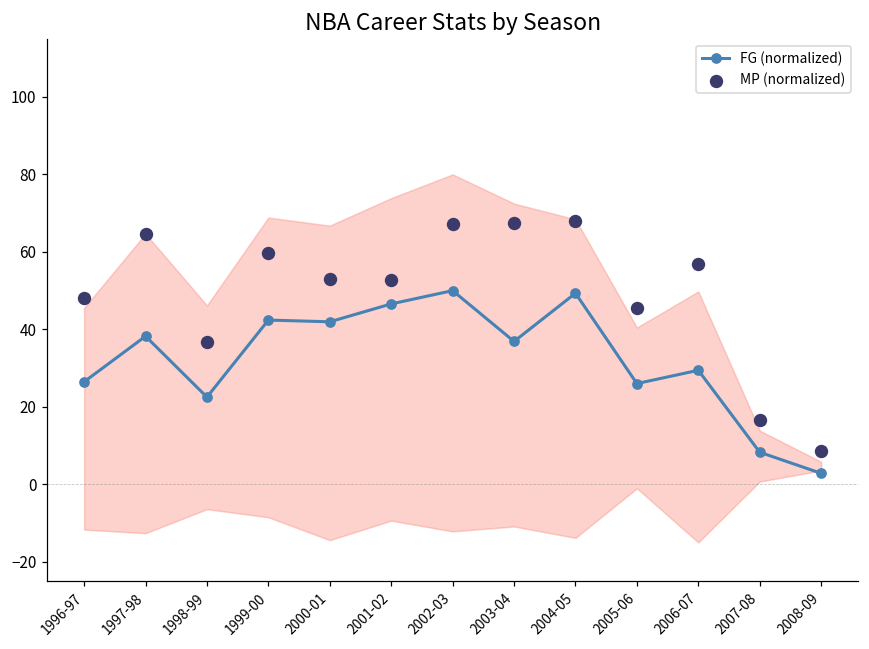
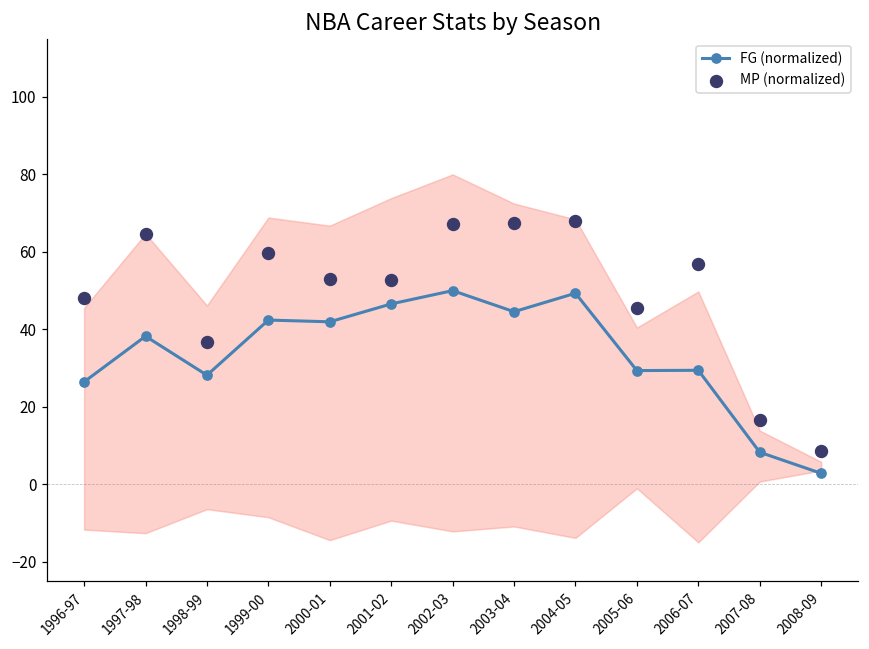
FG (normalized), 1998-99: 23 -> 28
FG (normalized), 2003-04: 37 -> 45
FG (normalized), 2005-06: 26 -> 29
